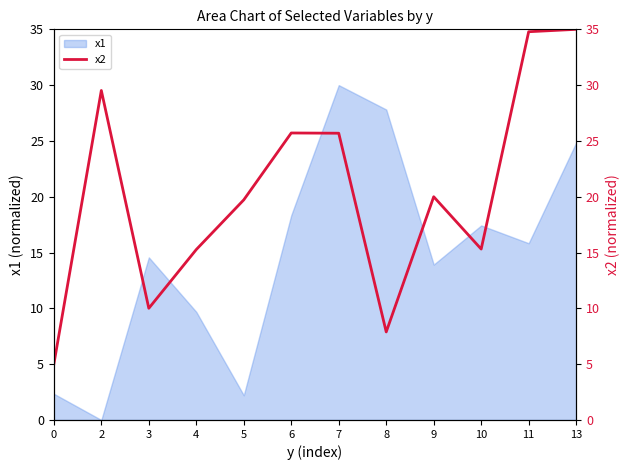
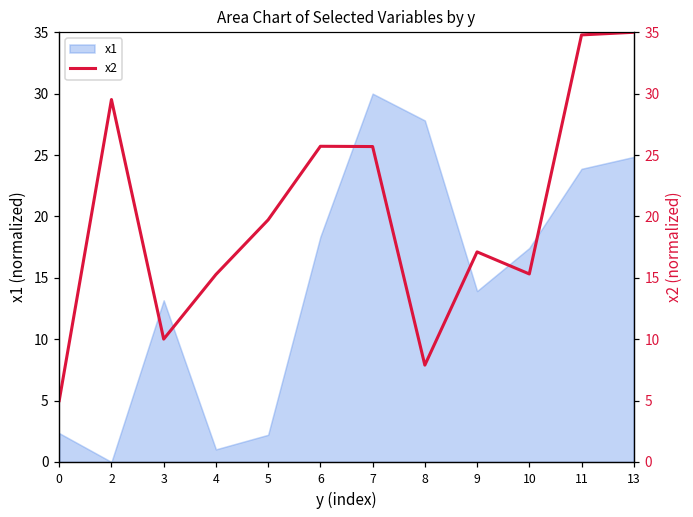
x1, 3: 14.6 -> 13.2
x1, 4: 9.7 -> 1.0
x1, 11: 15.8 -> 23.9
x2, 9: 20.0 -> 17.1
